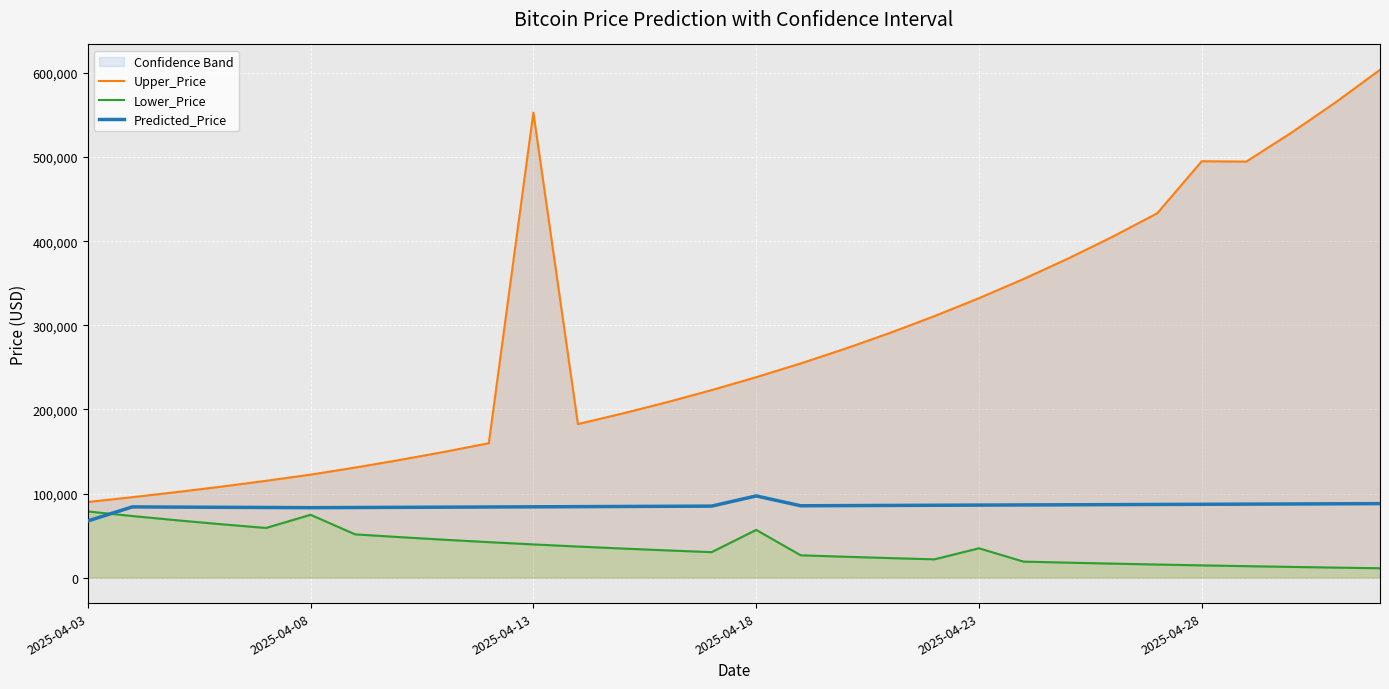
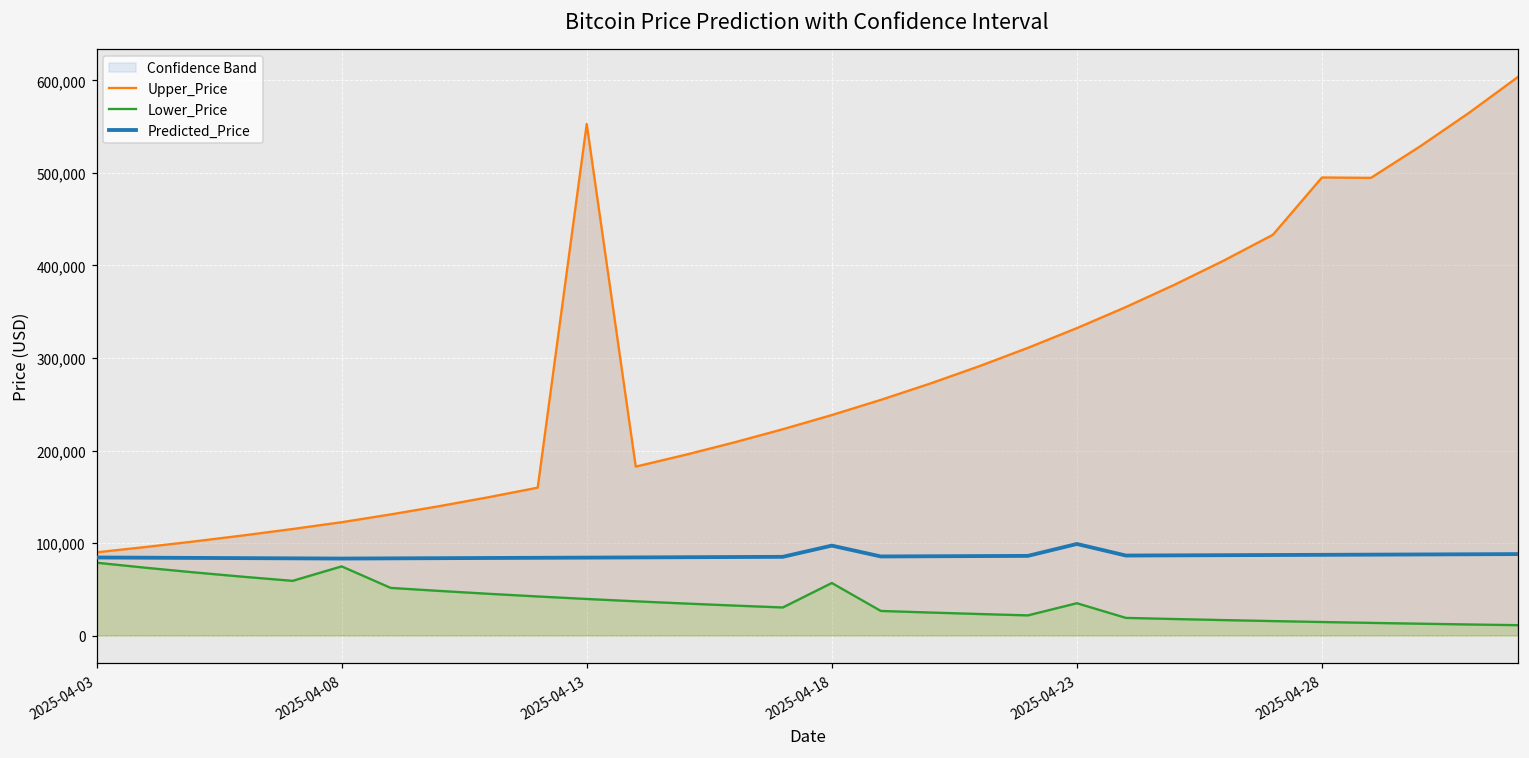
Predicted_Price, 2025-04-03: 70,000 -> 80,000
Predicted_Price, 2025-04-23: 90,000 -> 100,000
